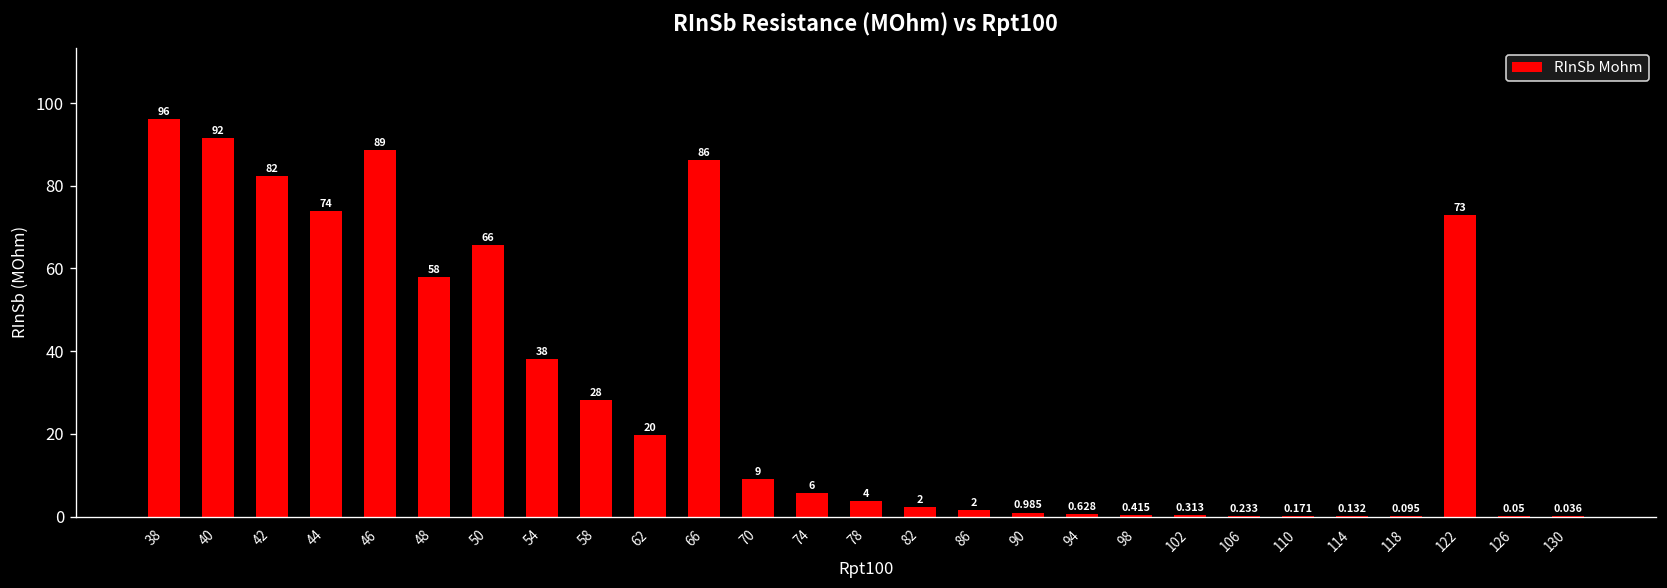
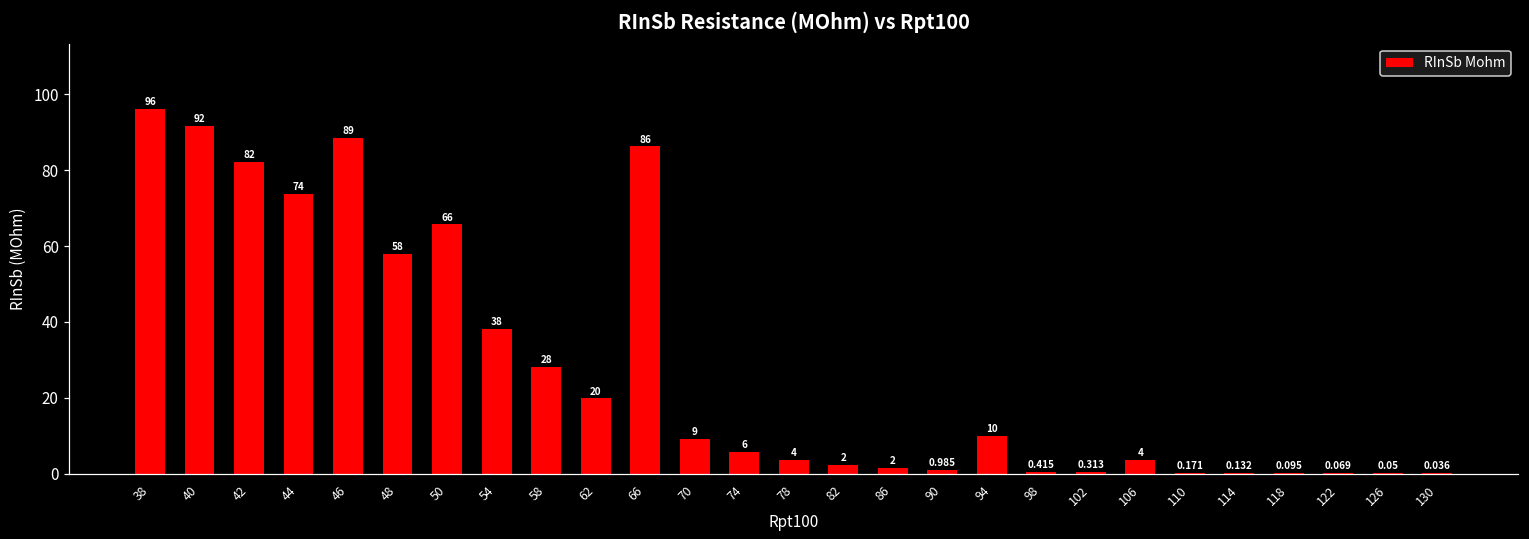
94: 0.628 -> 10
106: 0.233 -> 4
122: 73 -> 0.069
